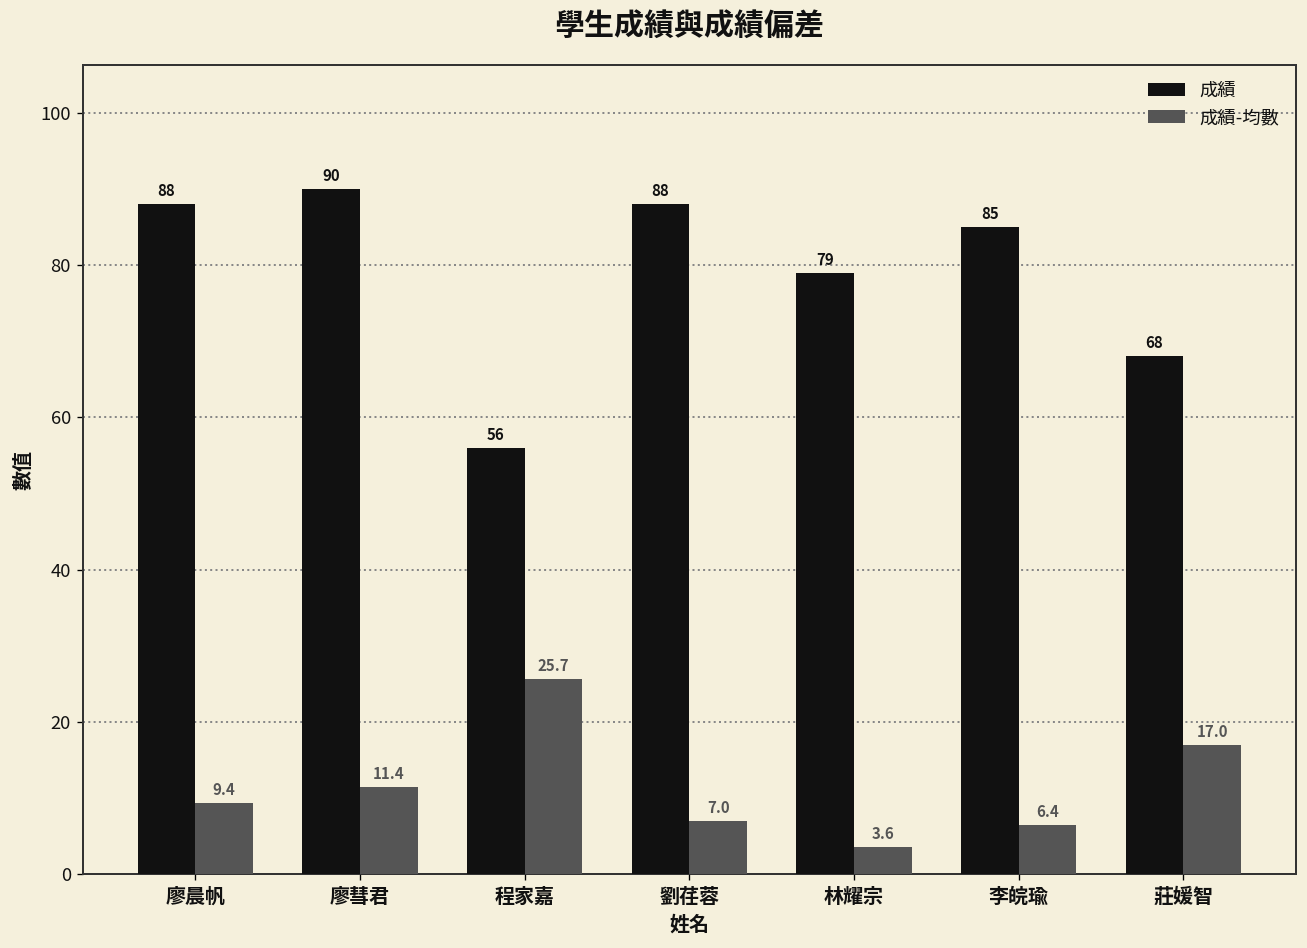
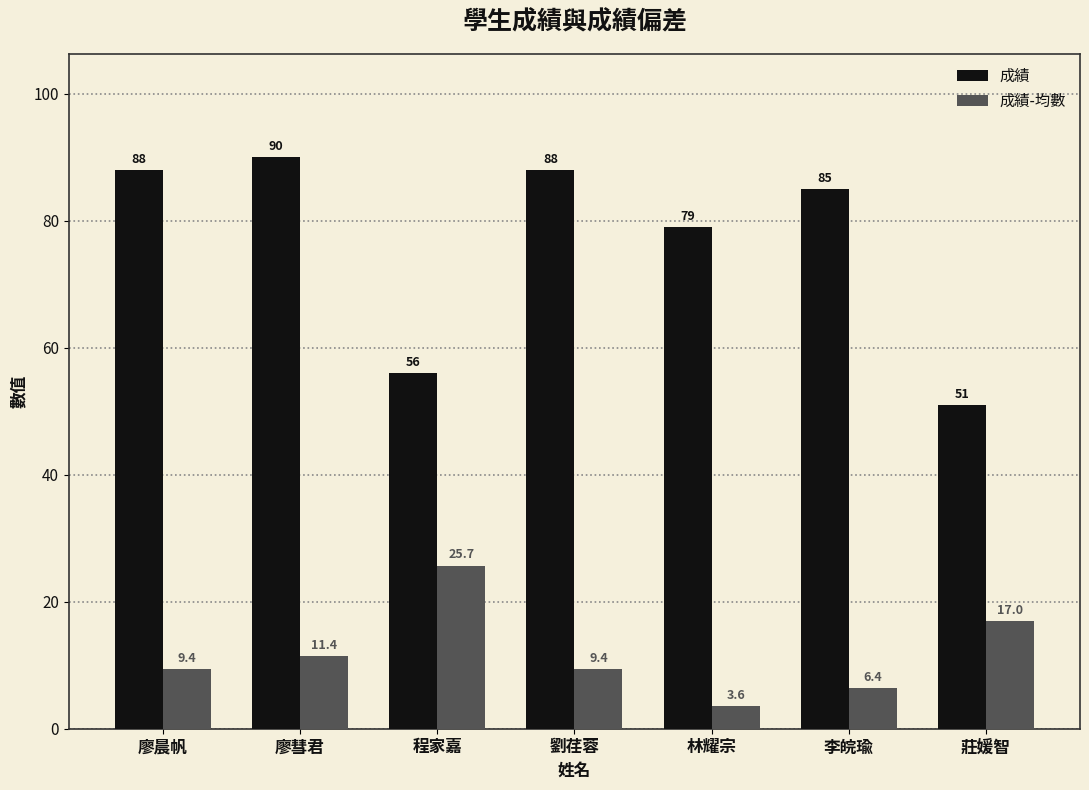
成績-均數, 劉荏蓉: 7.0 -> 9.4
成績, 莊媛智: 68 -> 51
